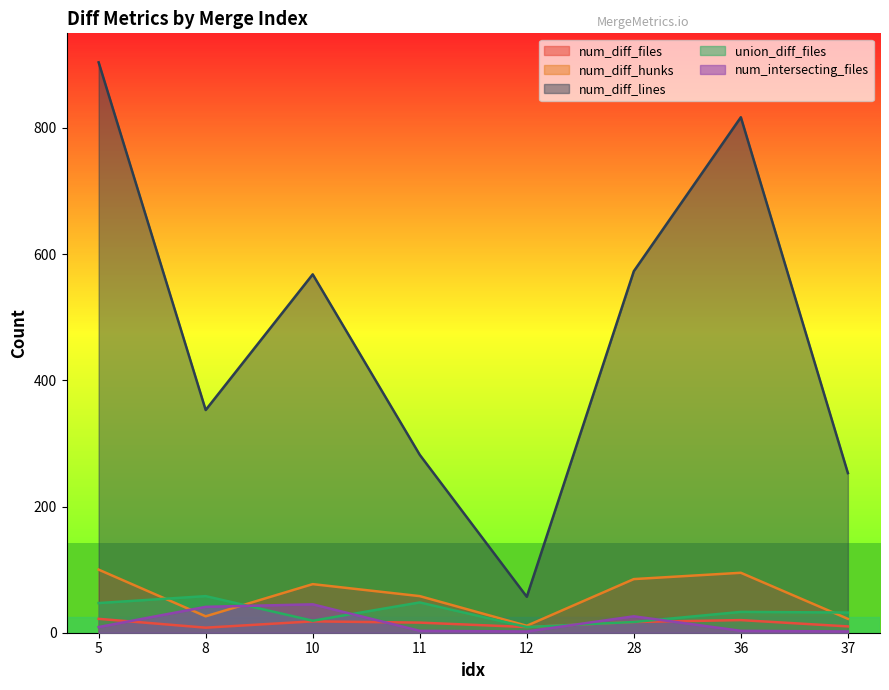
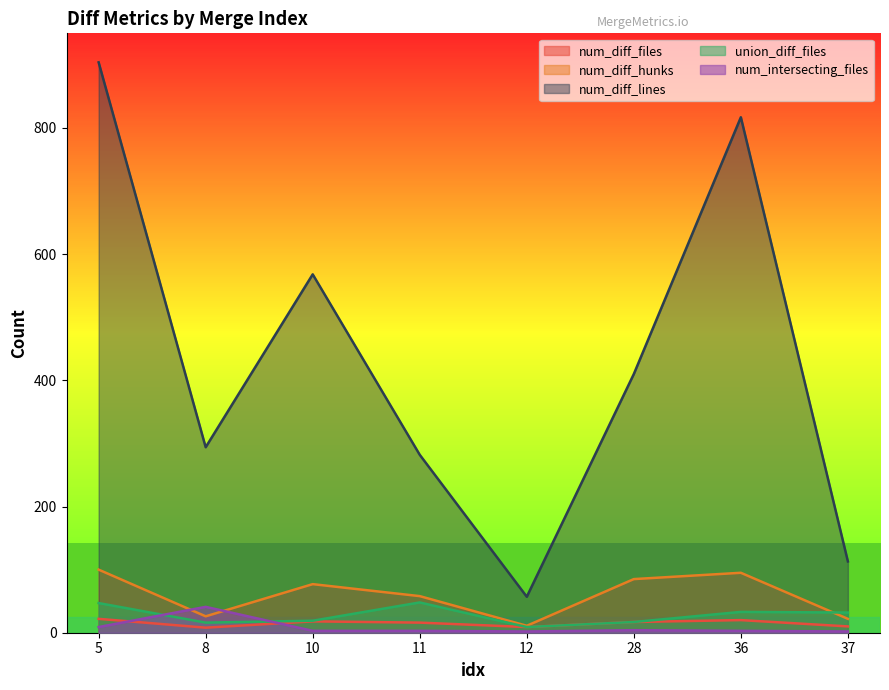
num_diff_lines, 8: 350 -> 290
union_diff_files, 8: 60 -> 20
num_intersecting_files, 10: 50 -> 0
num_diff_lines, 28: 570 -> 410
num_intersecting_files, 28: 30 -> 0
num_diff_lines, 37: 250 -> 110
